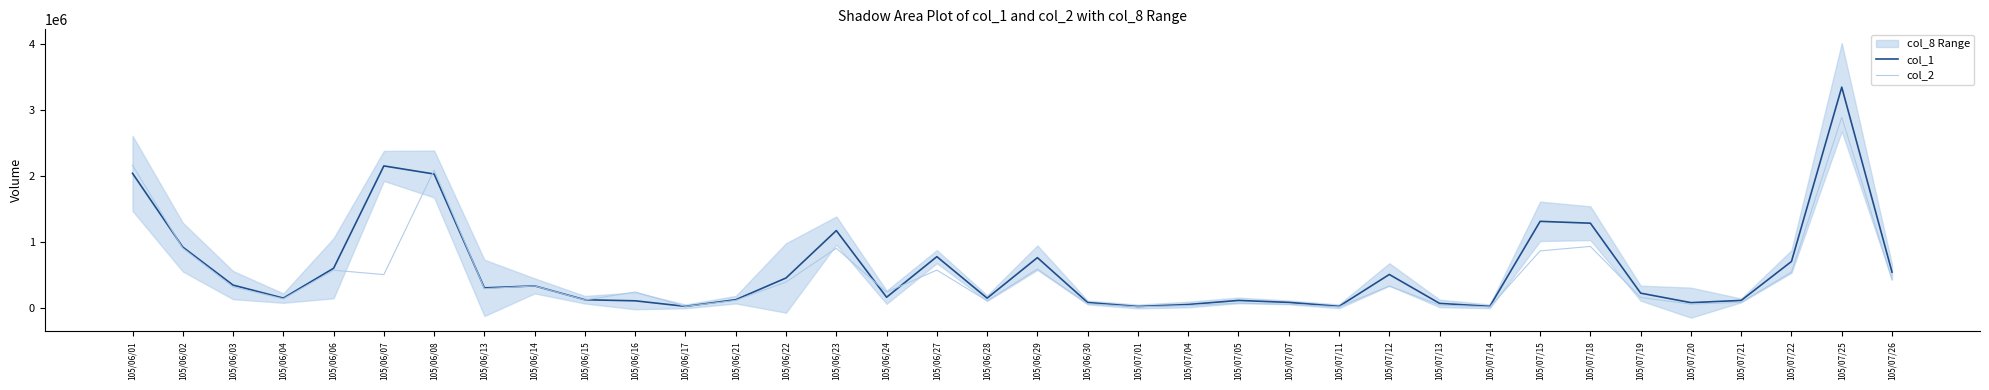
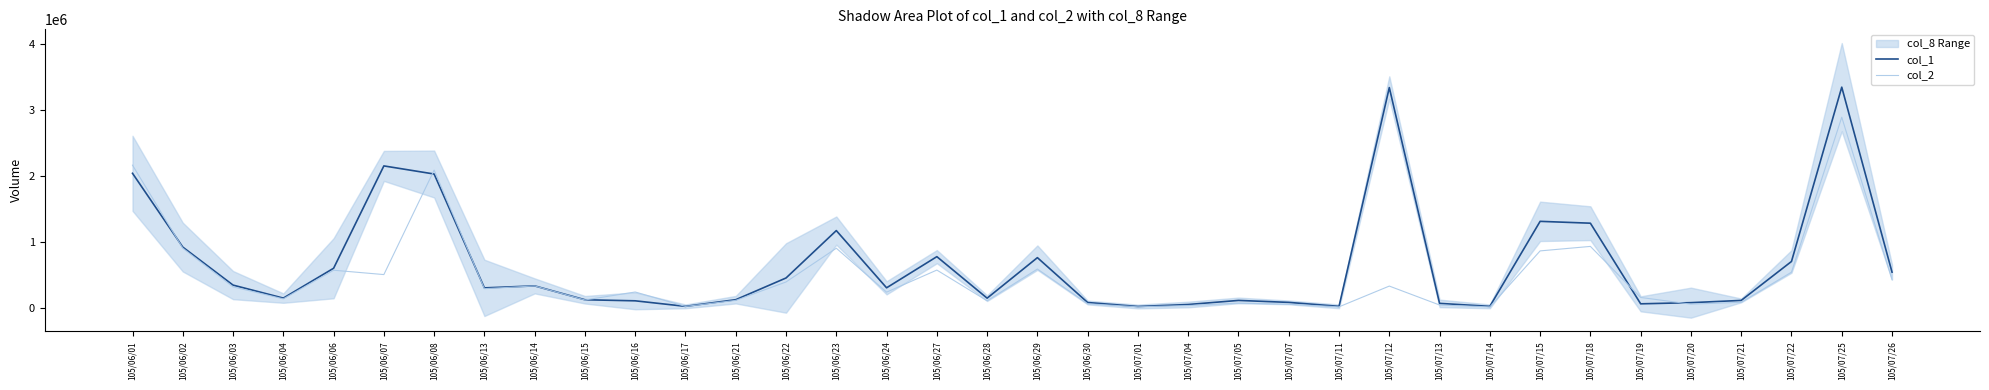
col_1, 105/06/24: 200000 -> 300000
col_1, 105/07/12: 500000 -> 3300000
col_1, 105/07/19: 200000 -> 100000
